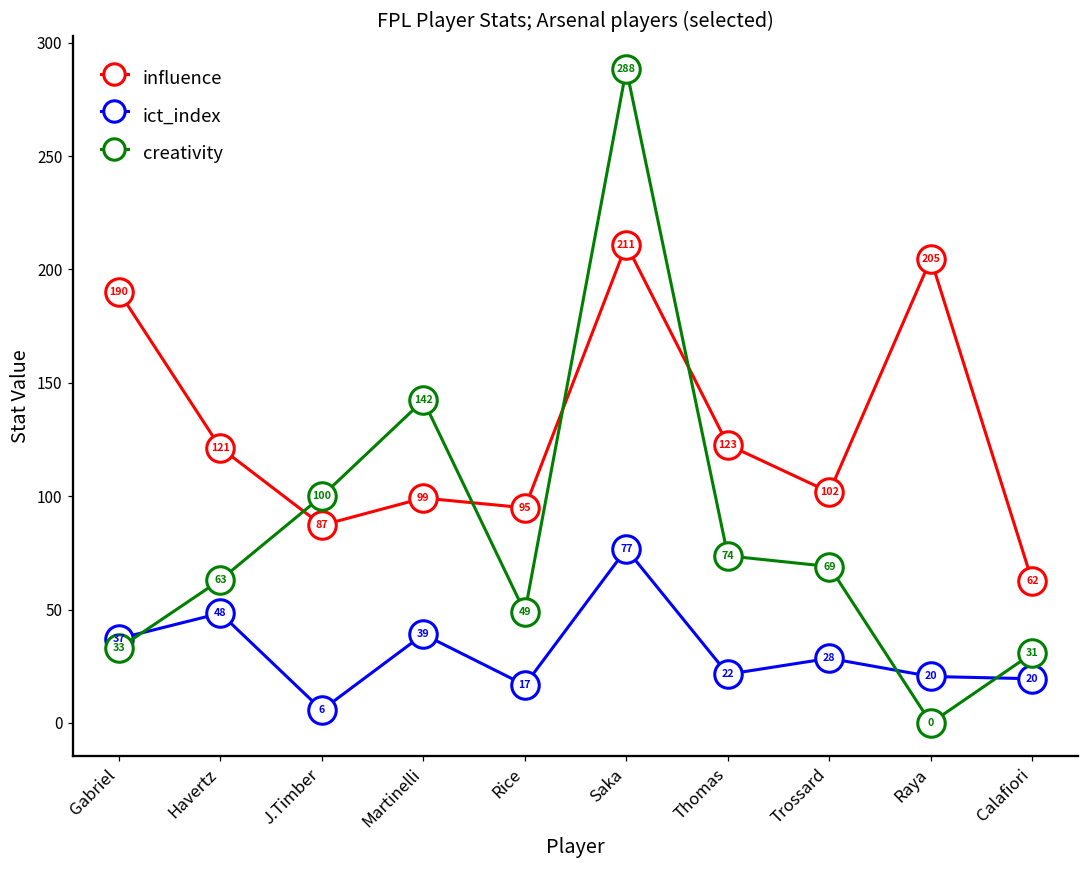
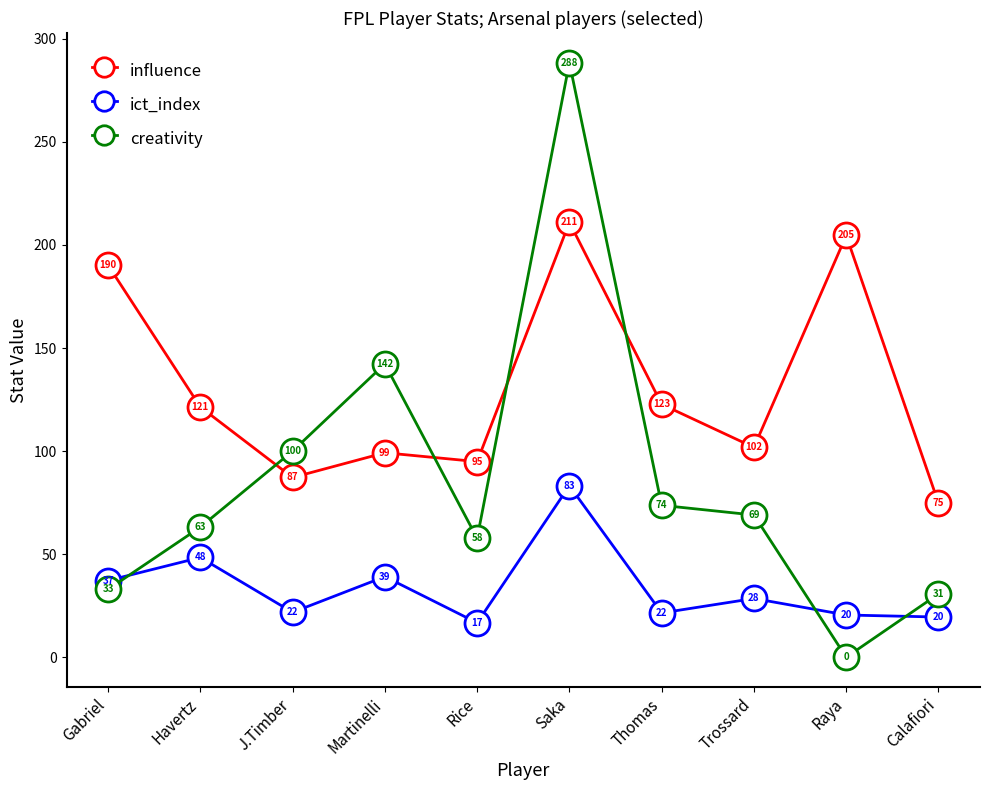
ict_index, J.Timber: 6 -> 22
creativity, Rice: 49 -> 58
ict_index, Saka: 77 -> 83
influence, Calafiori: 62 -> 75
